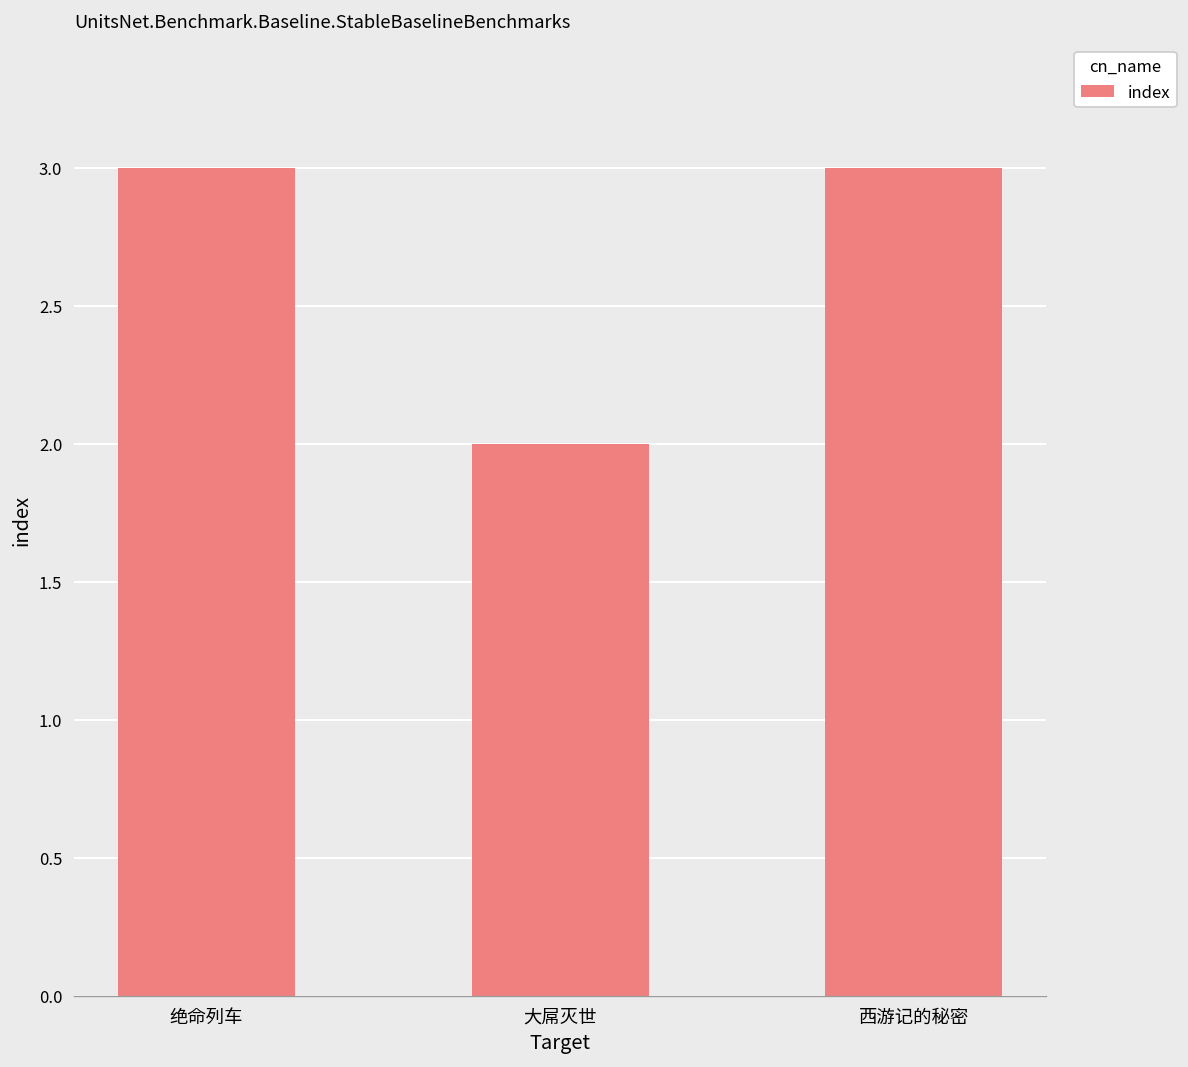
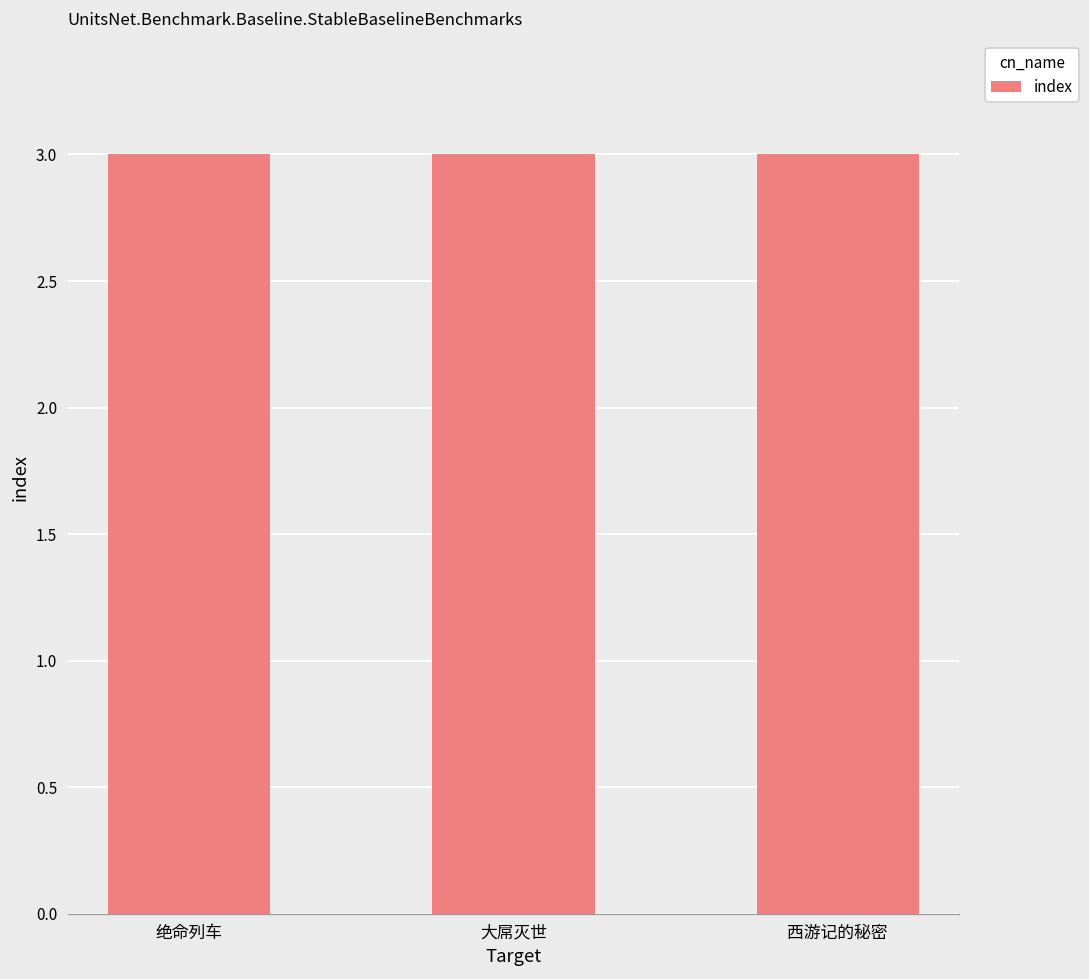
大屌灭世: 2 -> 3
